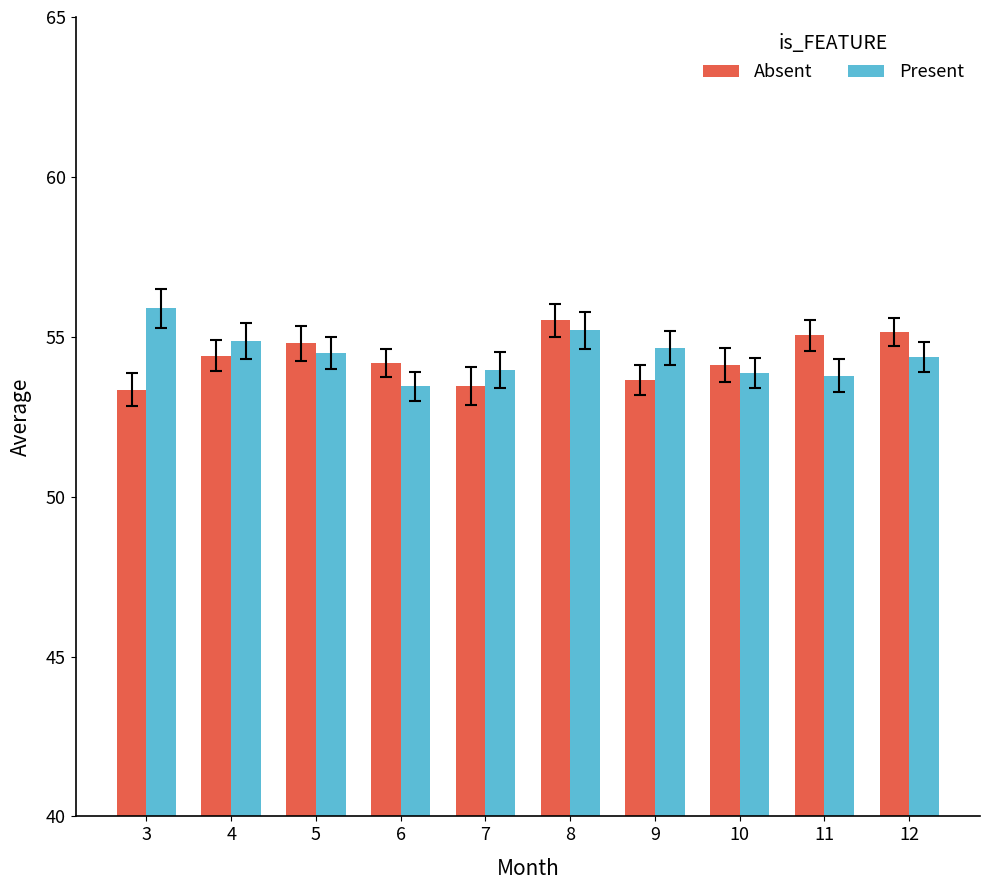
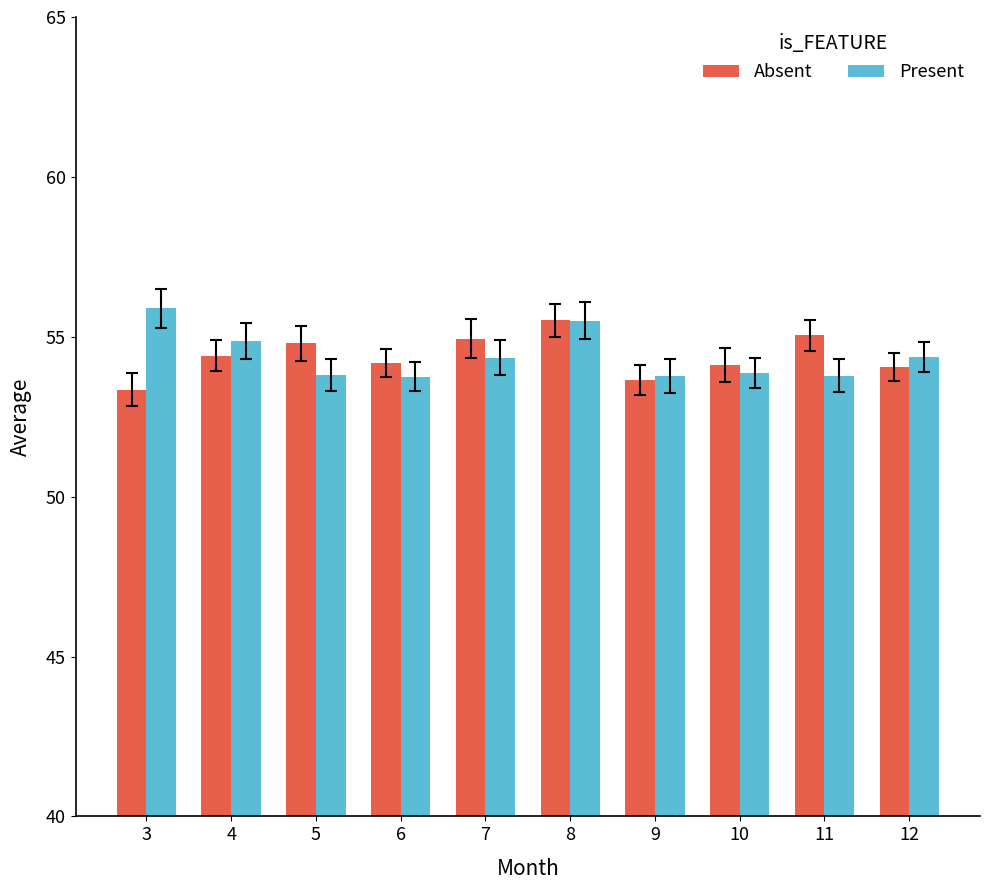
Present, 5: 54.5 -> 53.8
Present, 6: 53.5 -> 53.8
Absent, 7: 53.5 -> 54.9
Present, 7: 54.0 -> 54.3
Present, 8: 55.2 -> 55.5
Present, 9: 54.7 -> 53.8
Absent, 12: 55.2 -> 54.1
